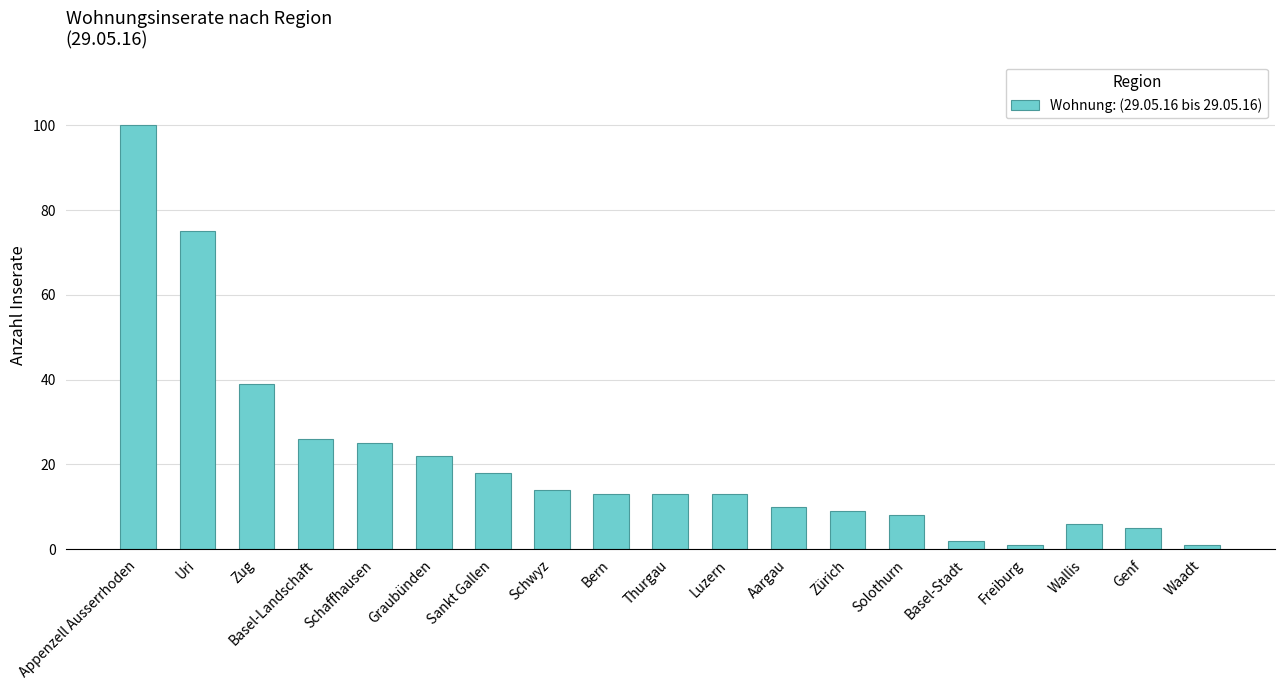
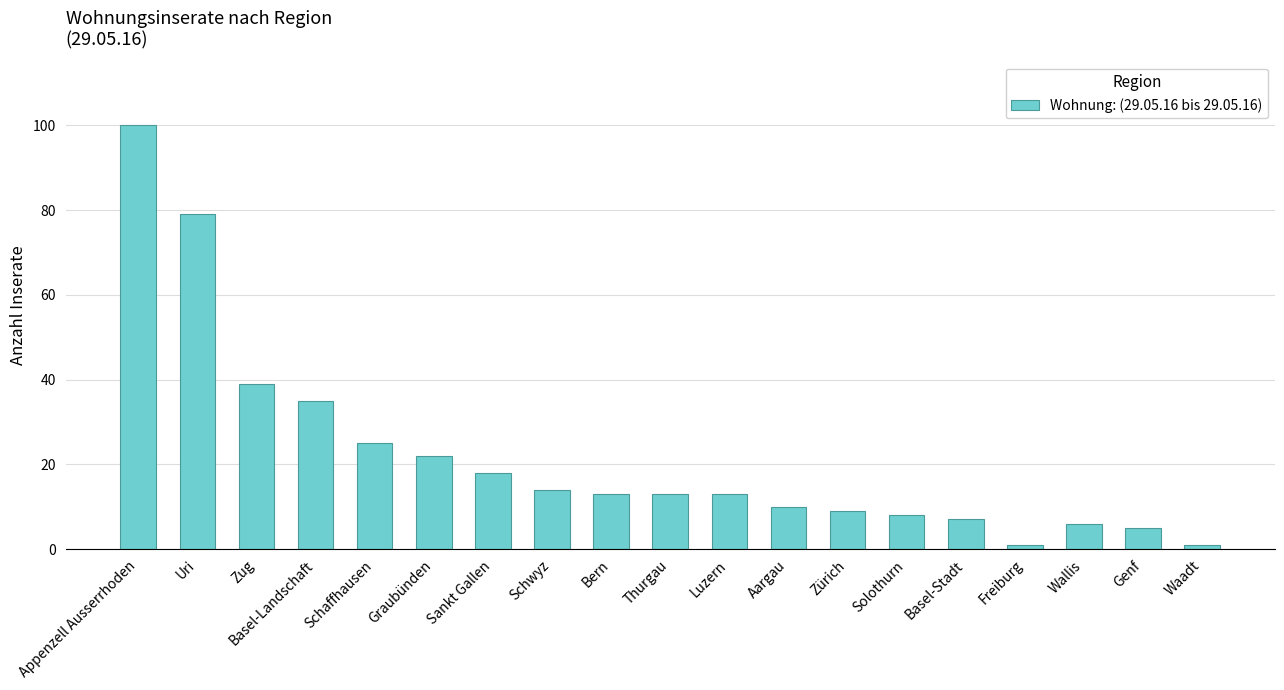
Uri: 75 -> 79
Basel-Landschaft: 26 -> 35
Basel-Stadt: 2 -> 7
